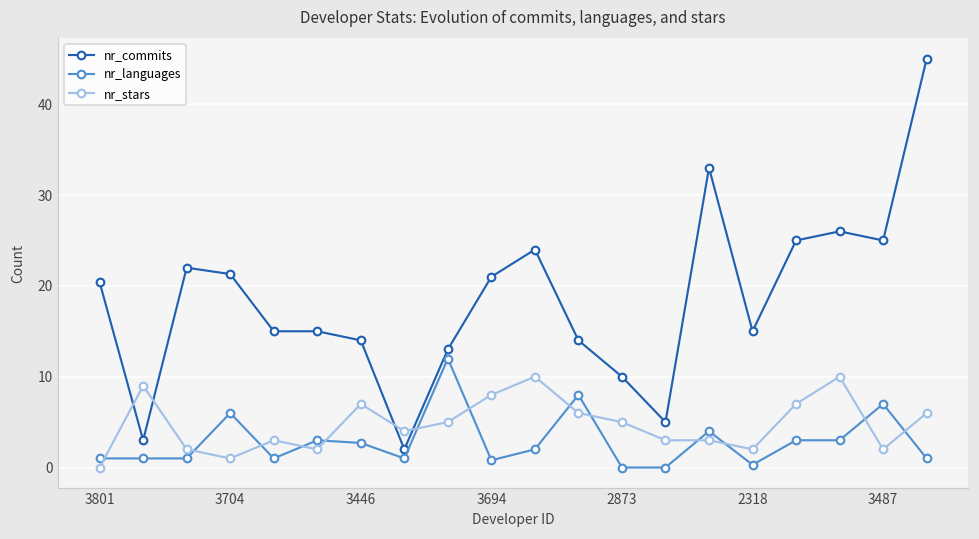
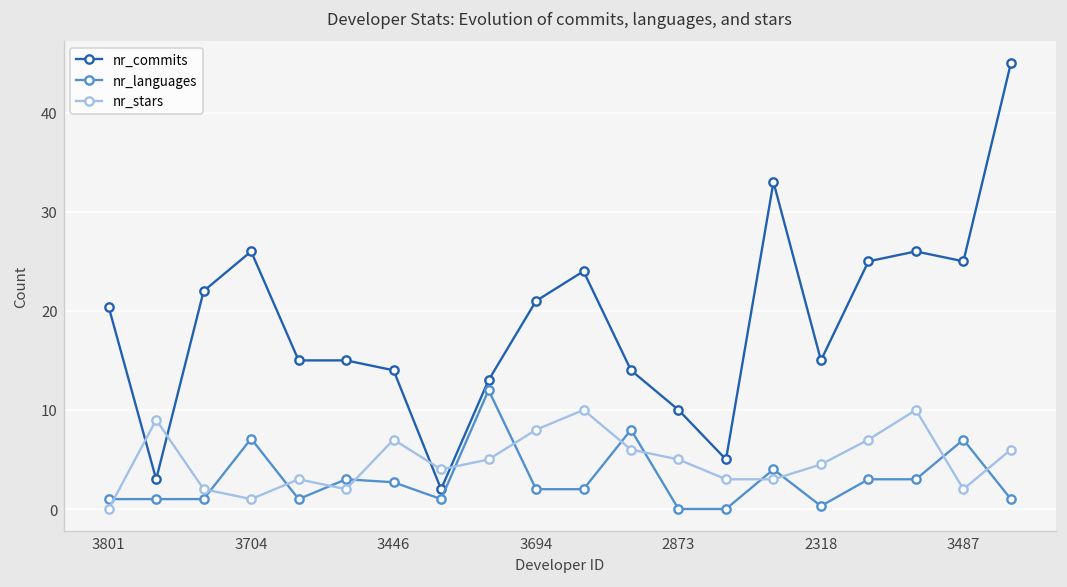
nr_commits, 3704: 21 -> 26
nr_languages, 3704: 6 -> 7
nr_languages, 3694: 1 -> 2
nr_stars, 2318: 2 -> 5
